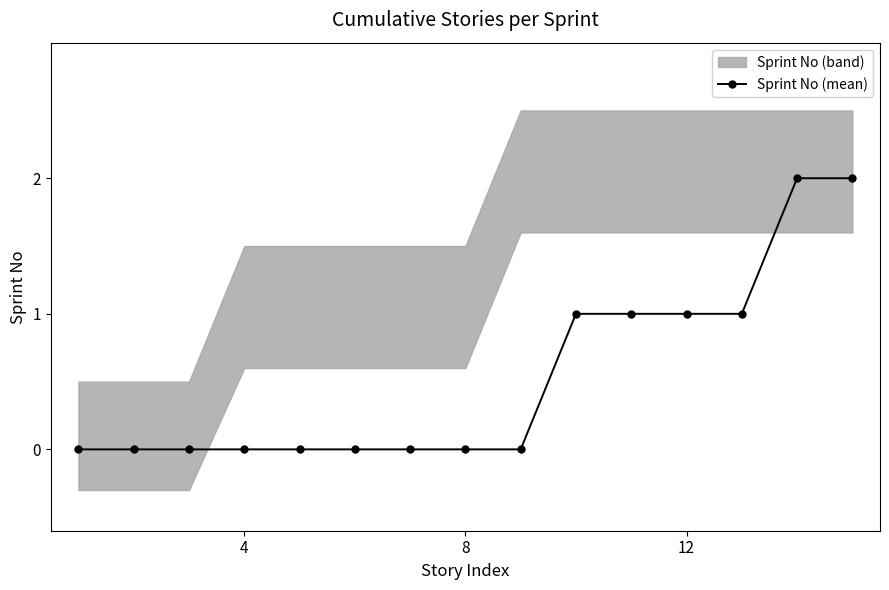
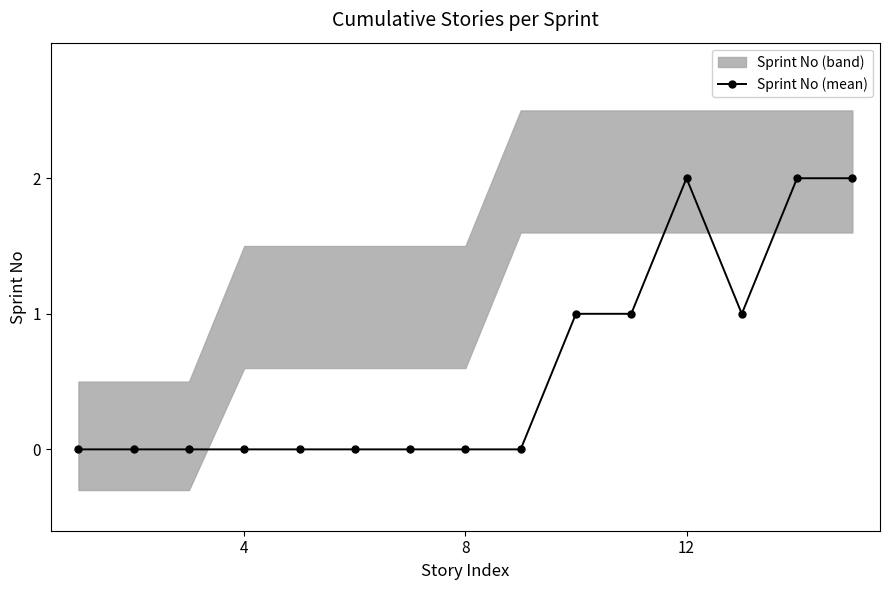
Sprint No (mean), 12: 1 -> 2
